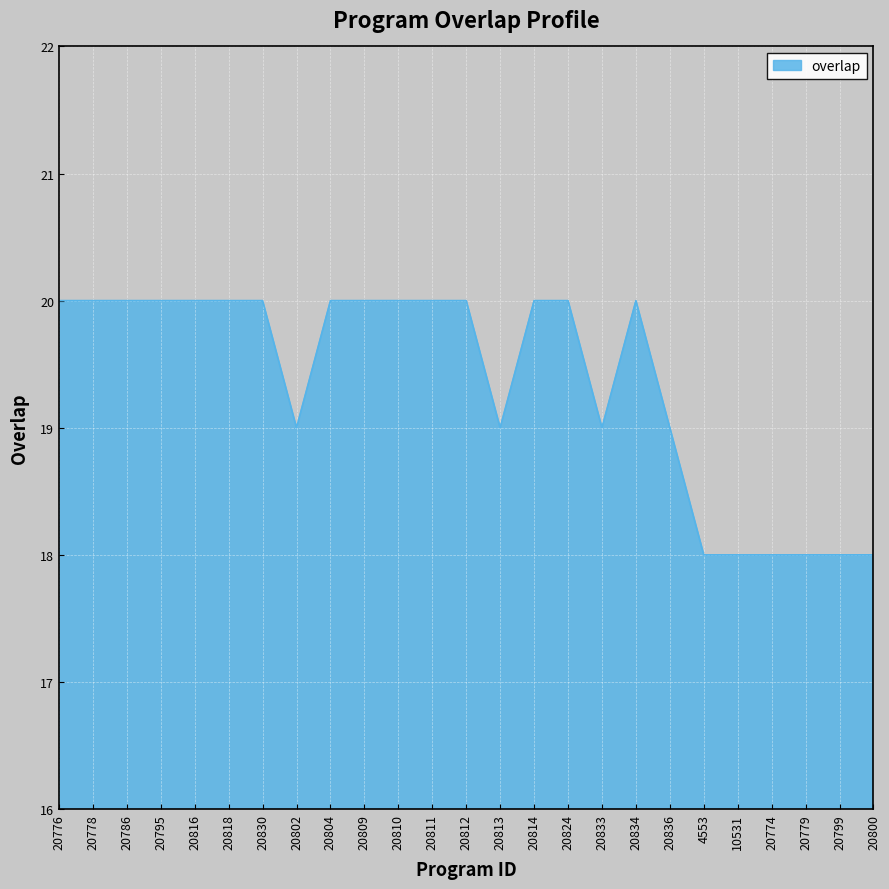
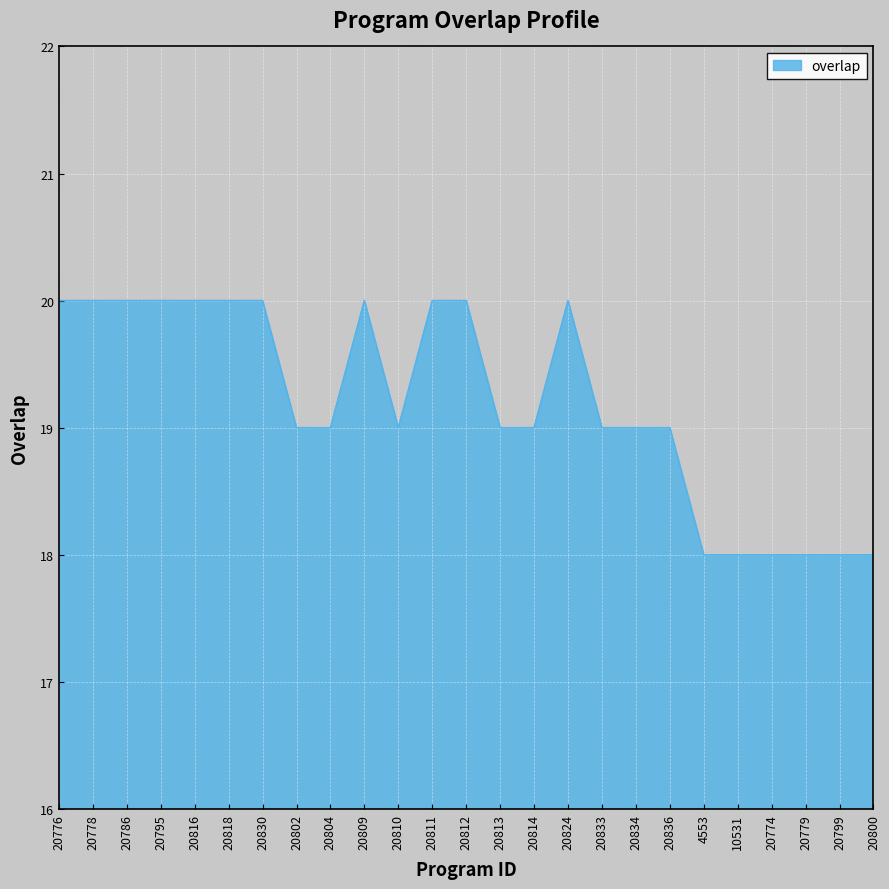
20804: 20 -> 19
20810: 20 -> 19
20814: 20 -> 19
20834: 20 -> 19
